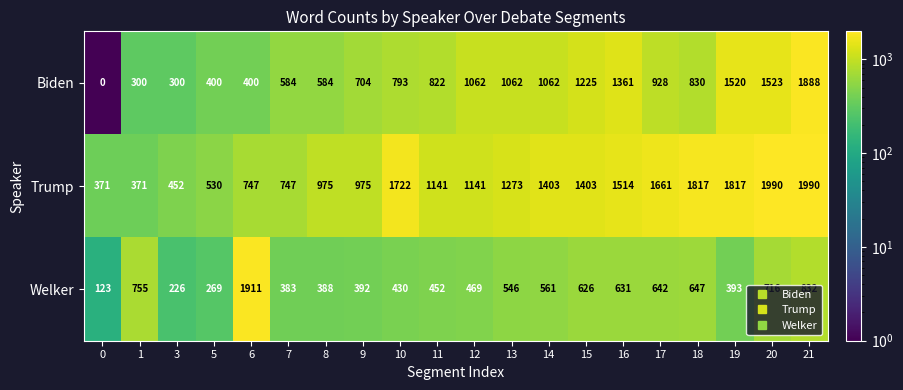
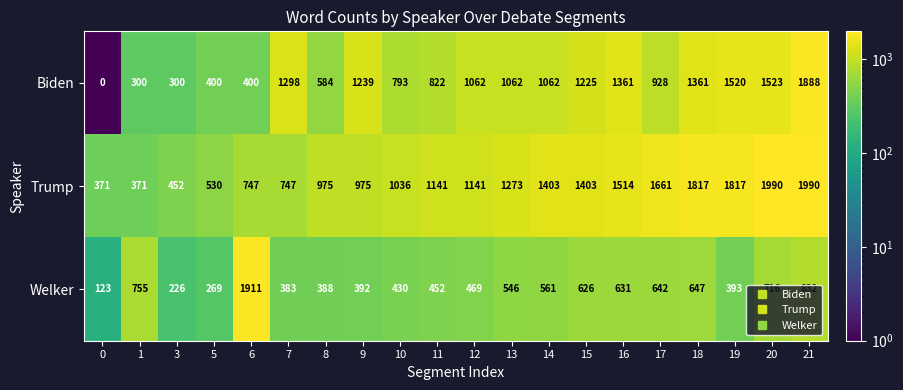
Biden, 7: 584 -> 1298
Biden, 9: 704 -> 1239
Biden, 18: 830 -> 1361
Trump, 10: 1722 -> 1036
